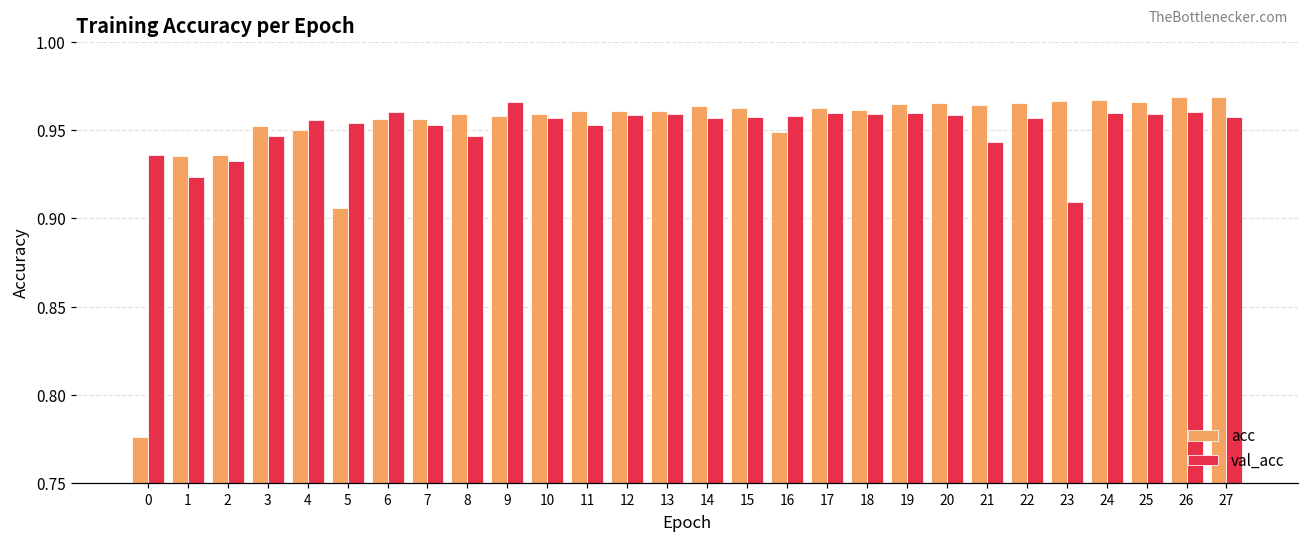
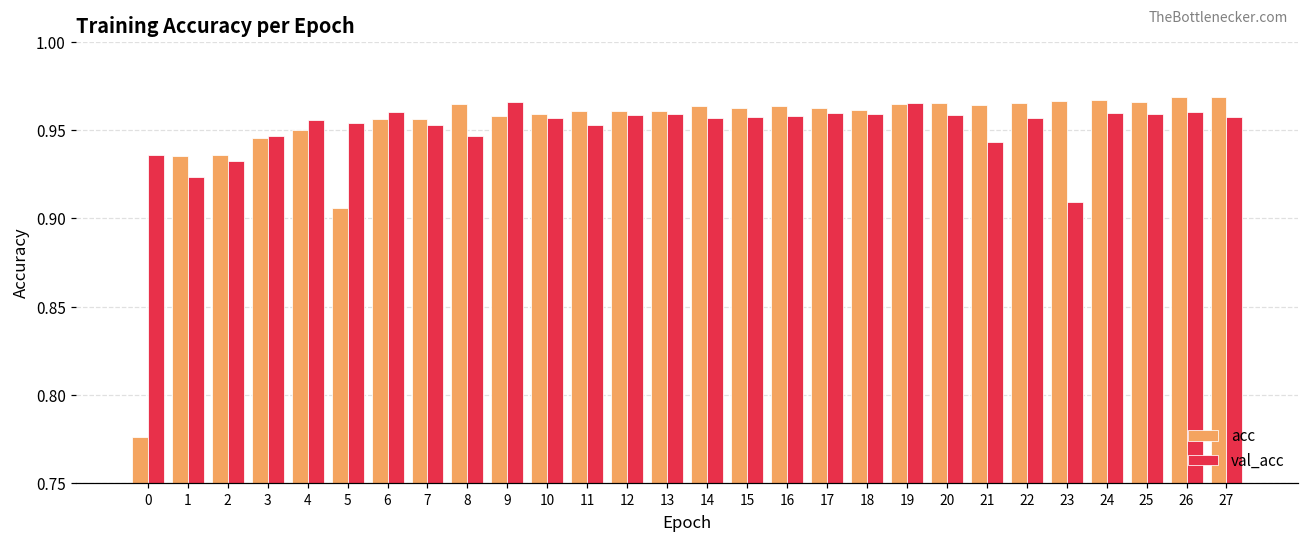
acc, 3: 0.952 -> 0.946
acc, 8: 0.959 -> 0.965
acc, 16: 0.949 -> 0.964
val_acc, 19: 0.960 -> 0.966
